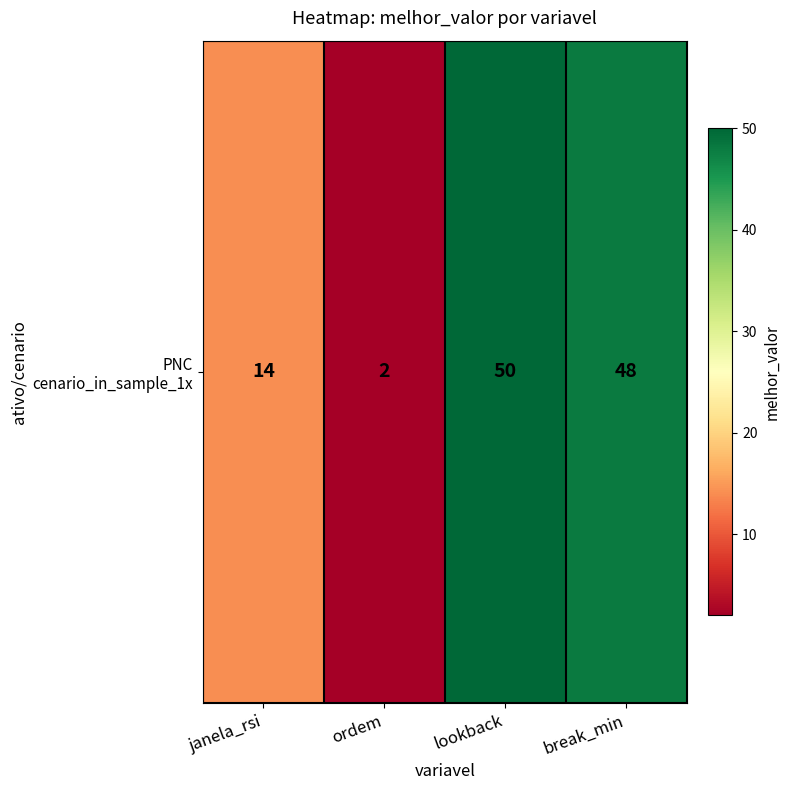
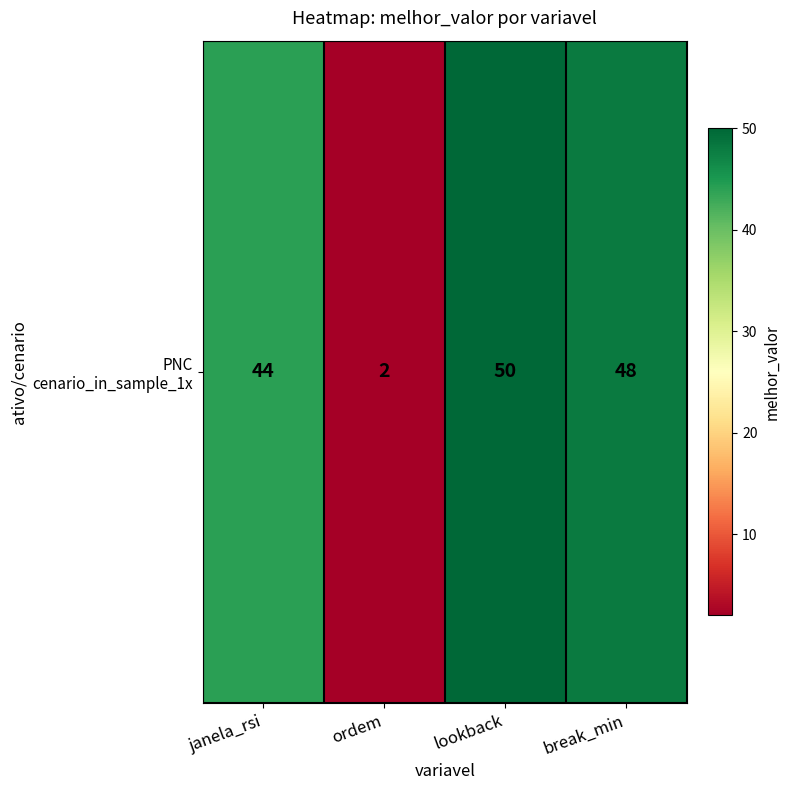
PNC cenario_in_sample_1x, janela_rsi: 14 -> 44
